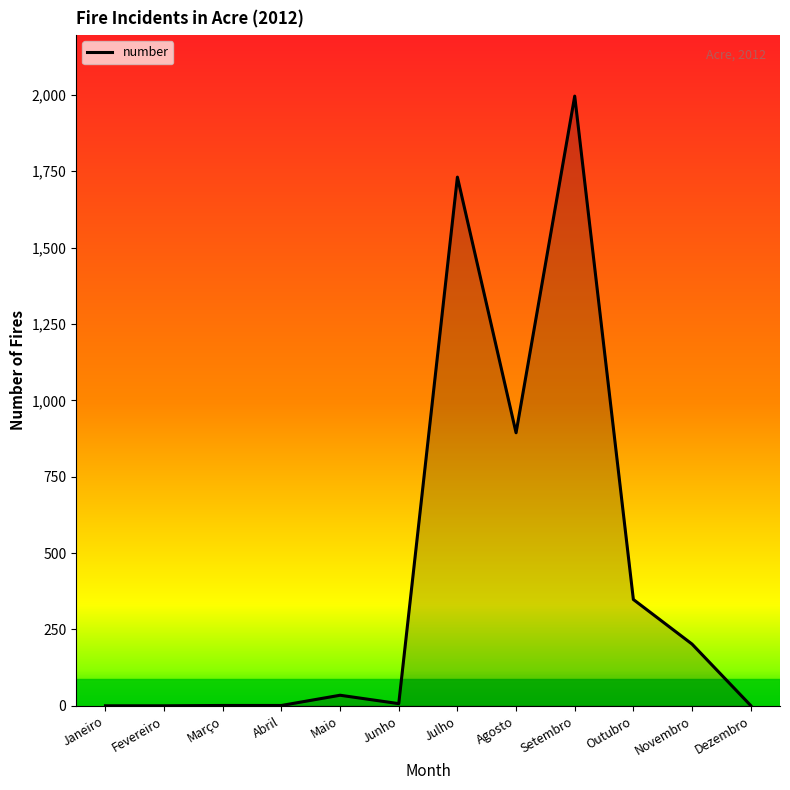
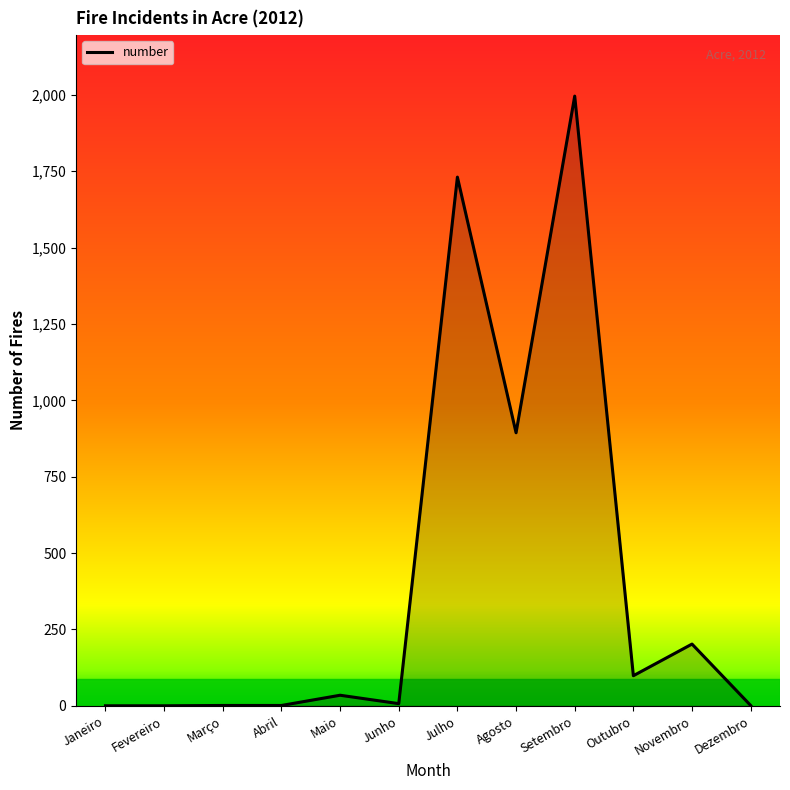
Outubro: 350 -> 100
